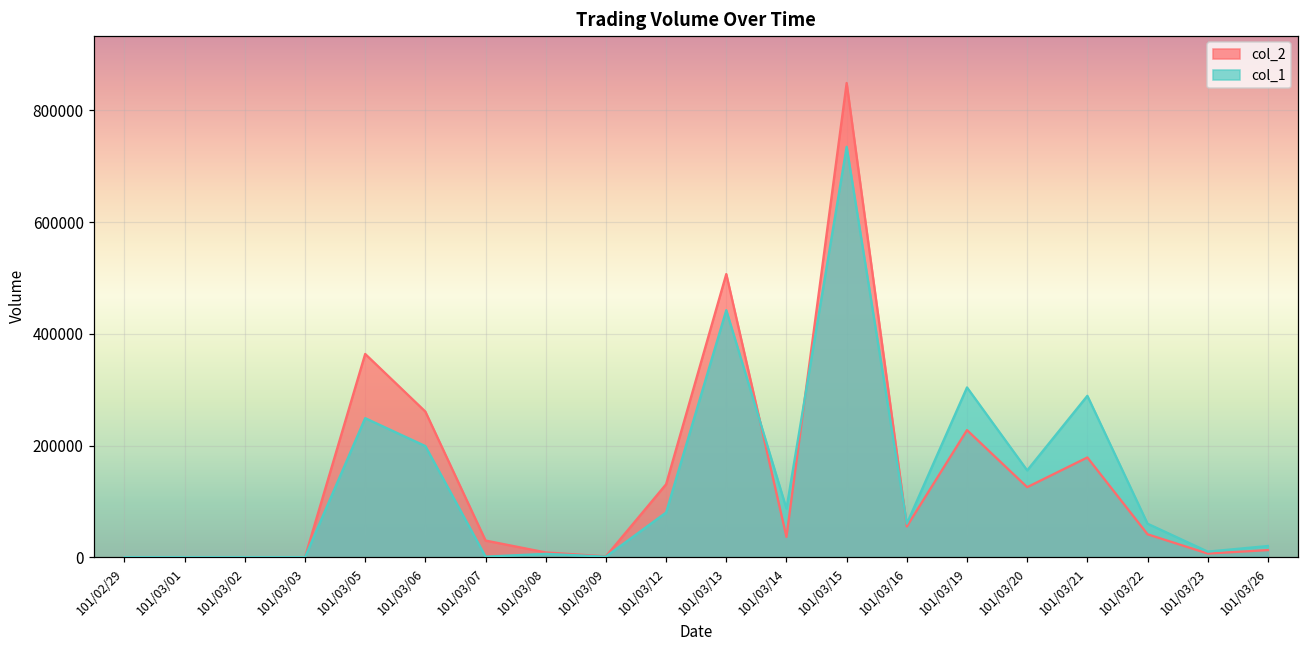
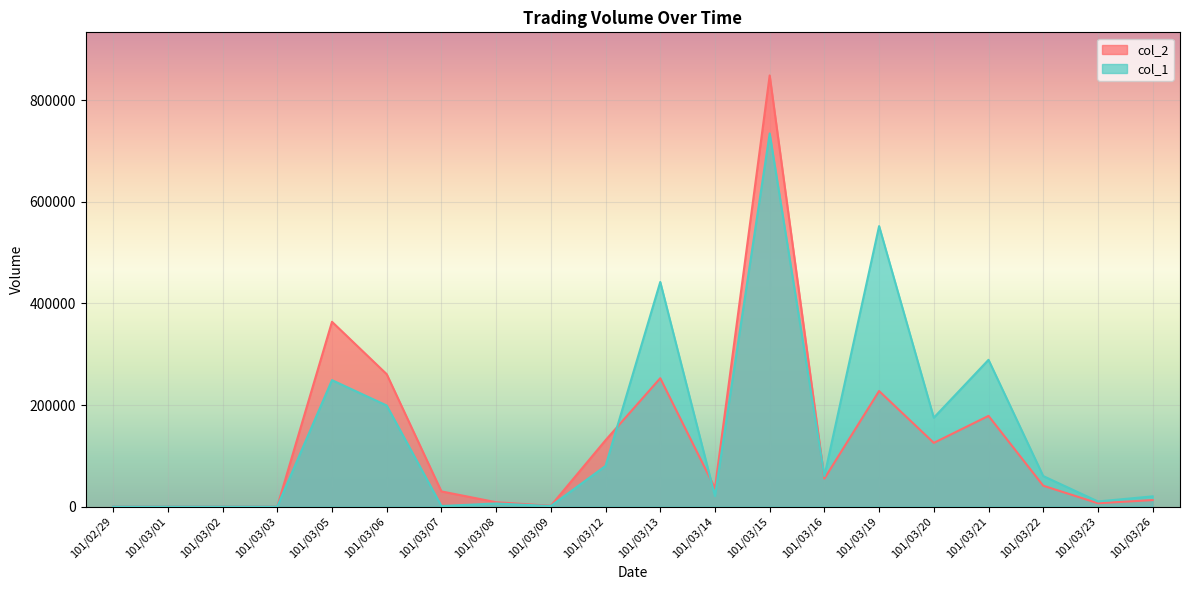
col_2, 101/03/13: 510000 -> 250000
col_1, 101/03/14: 90000 -> 20000
col_1, 101/03/19: 300000 -> 550000
col_1, 101/03/20: 160000 -> 180000
